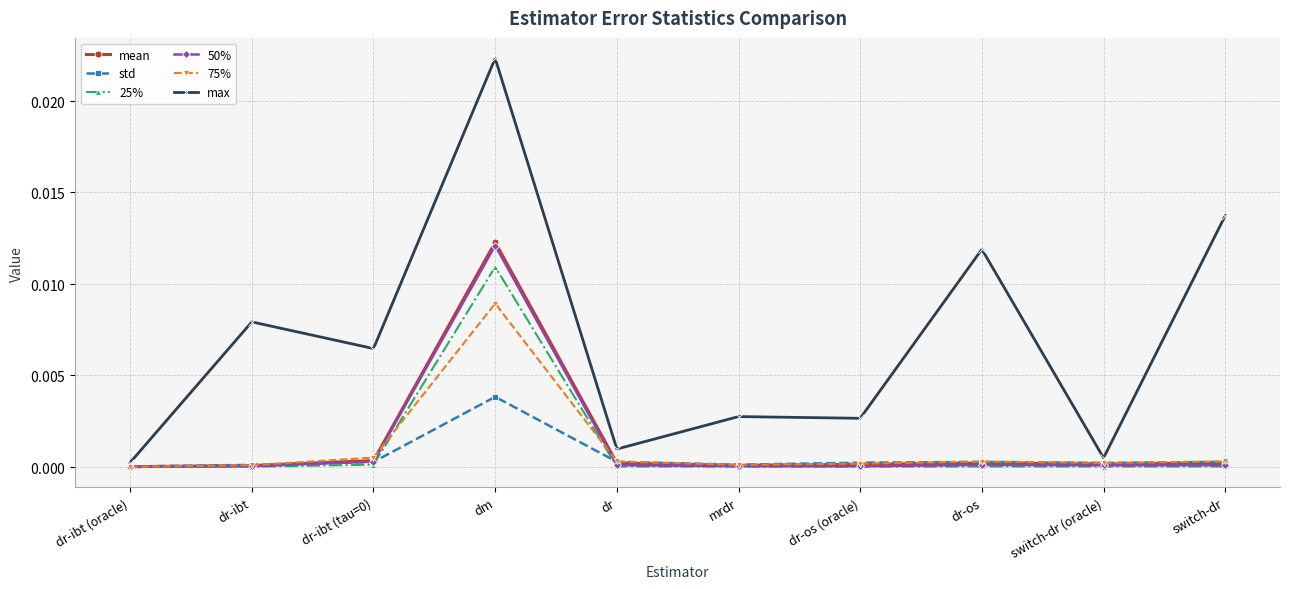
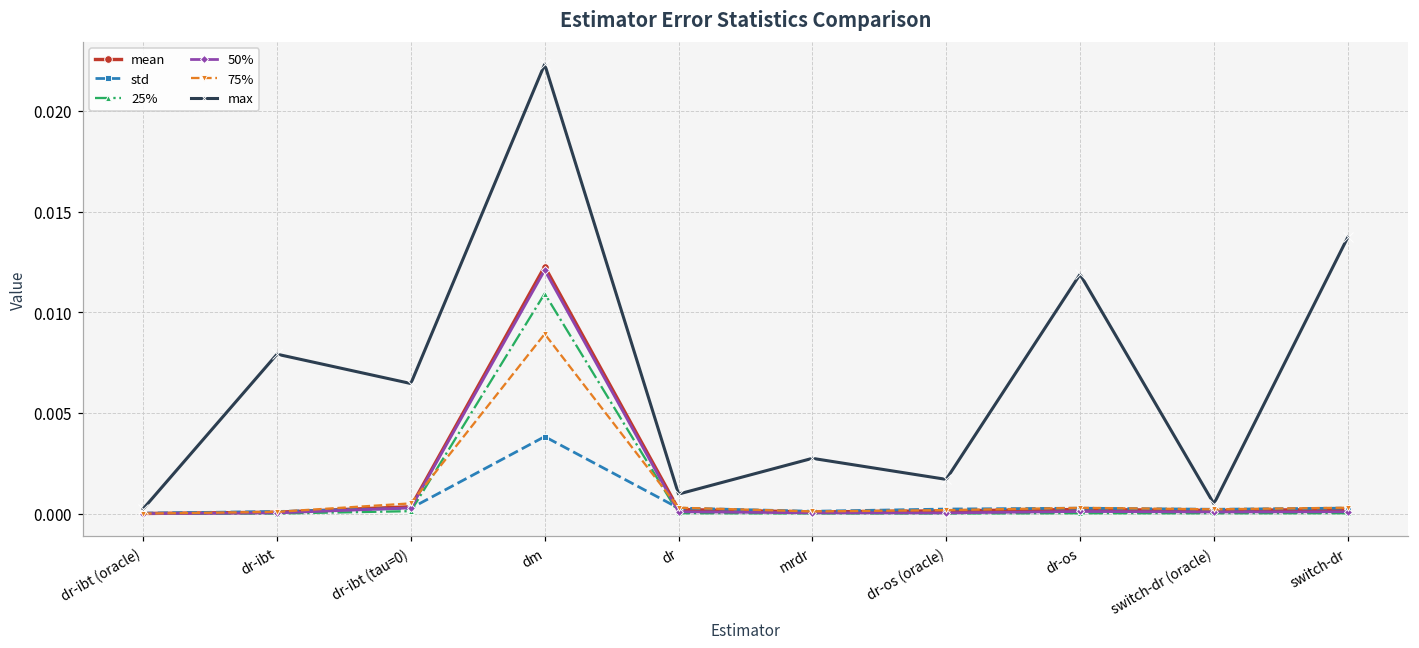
max, dr-os (oracle): 0.0027 -> 0.0017
